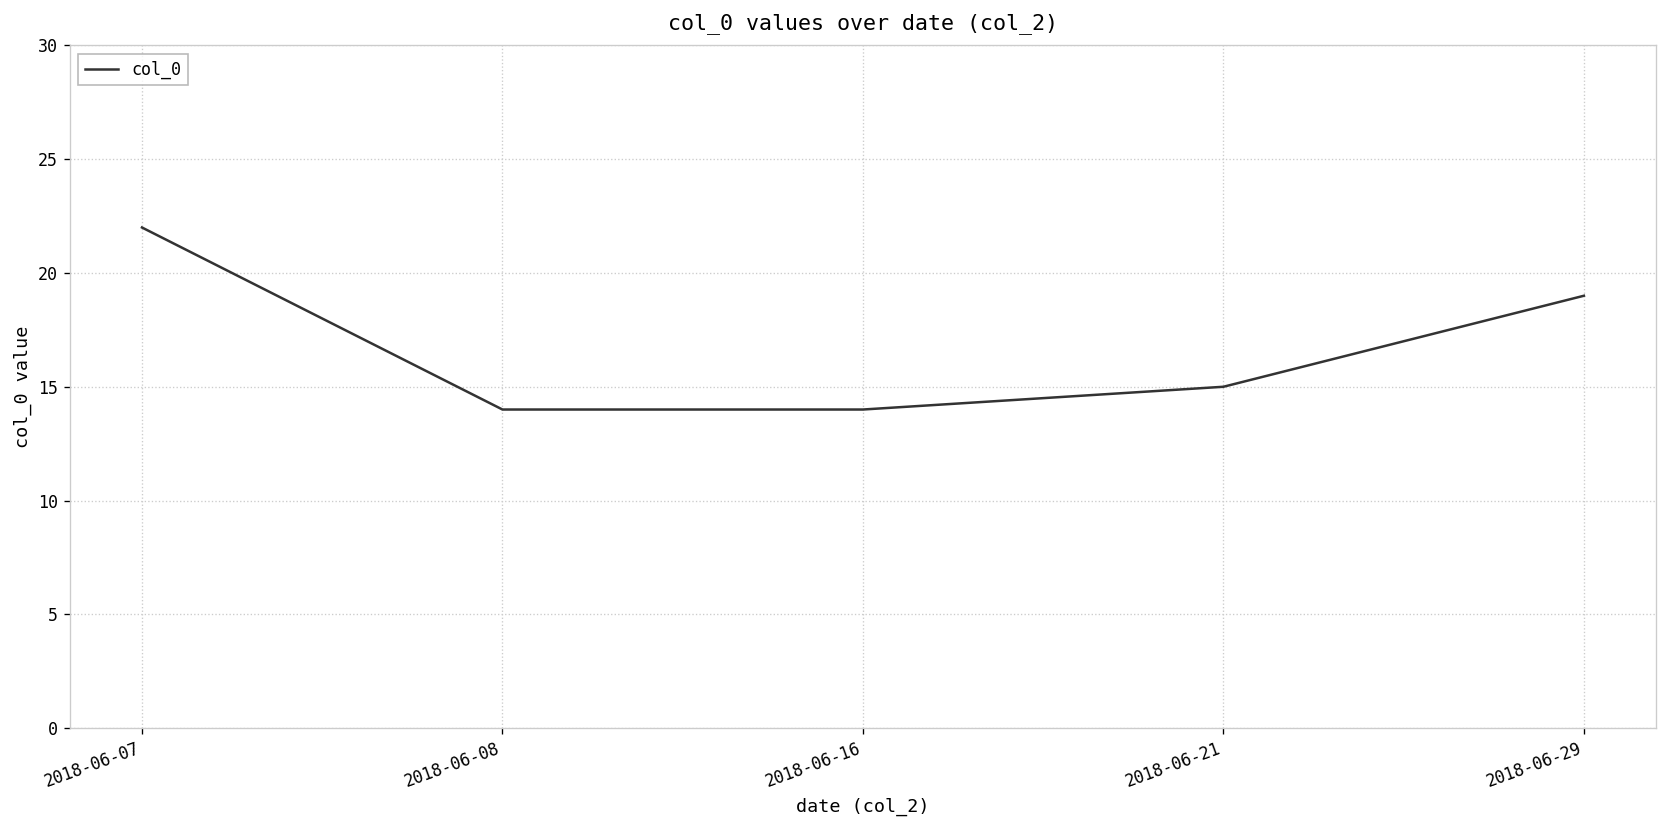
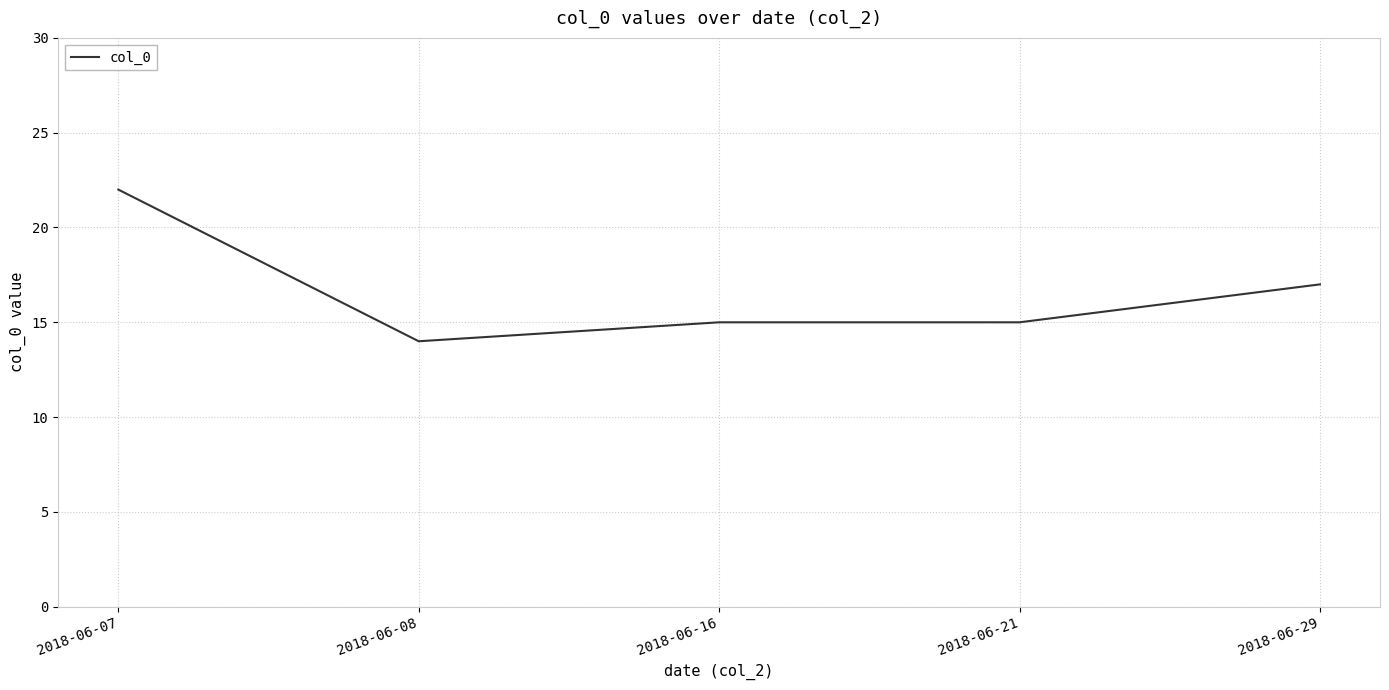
2018-06-16: 14 -> 15
2018-06-29: 19 -> 17
